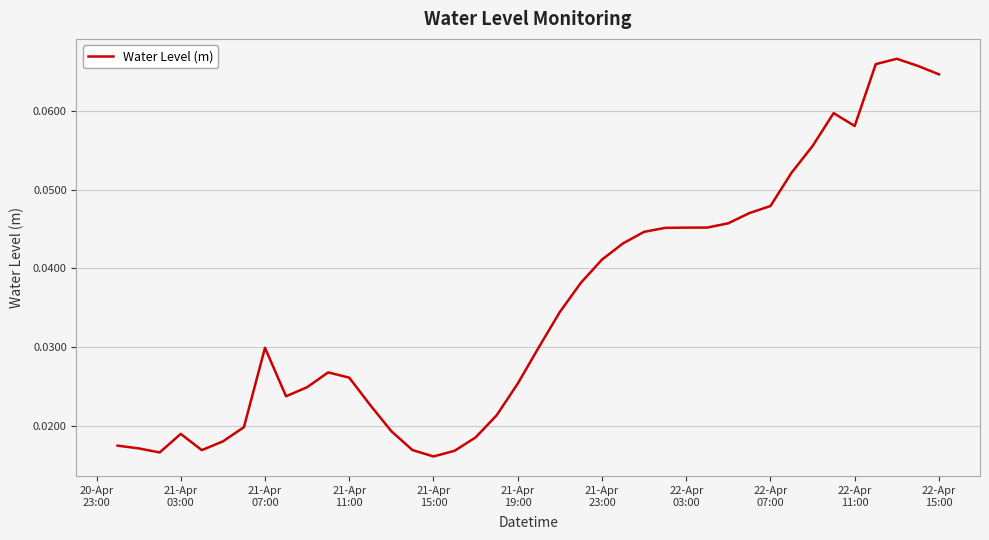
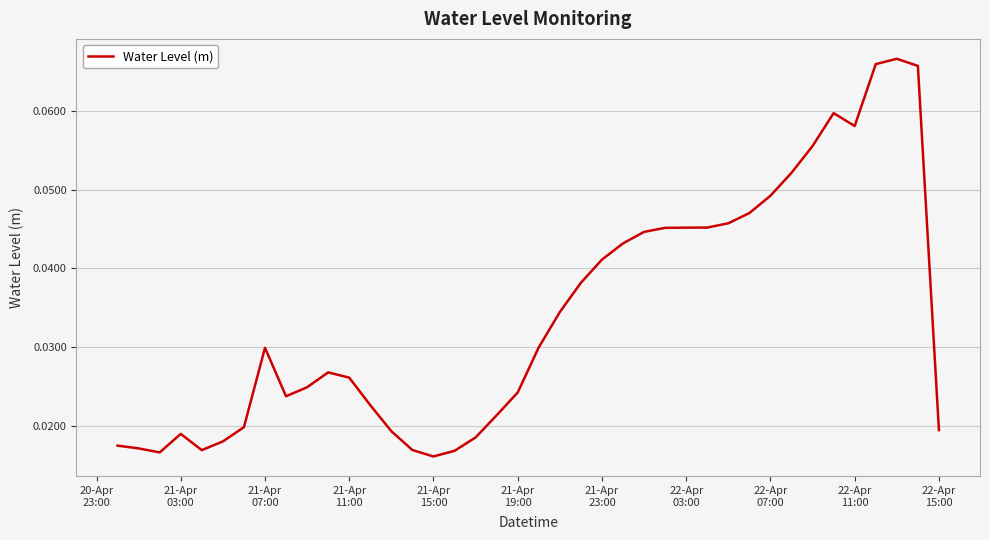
21-Apr 19:00: 0.025 -> 0.024
22-Apr 07:00: 0.048 -> 0.049
22-Apr 15:00: 0.065 -> 0.019
